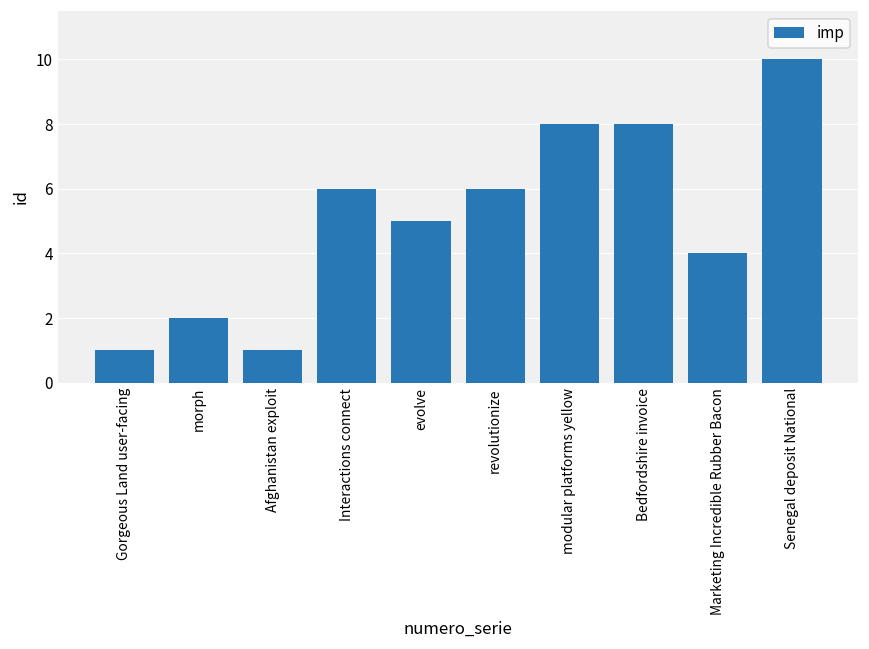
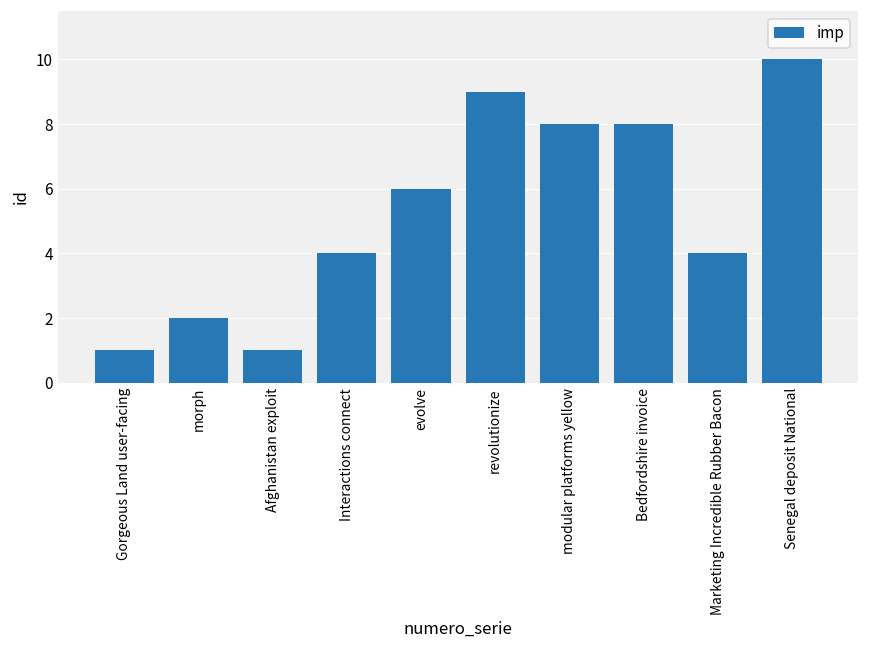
Interactions connect: 6 -> 4
evolve: 5 -> 6
revolutionize: 6 -> 9
